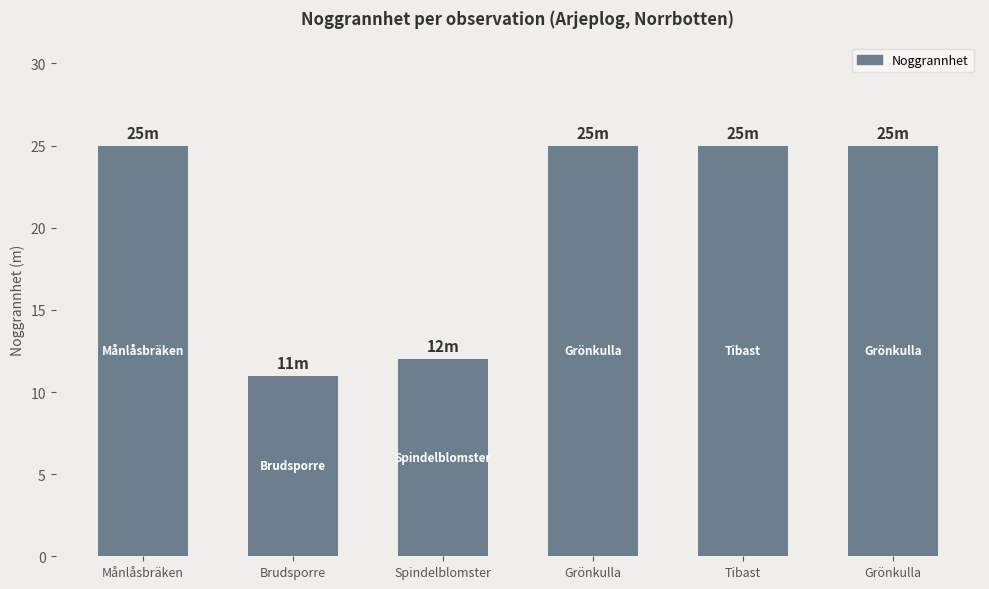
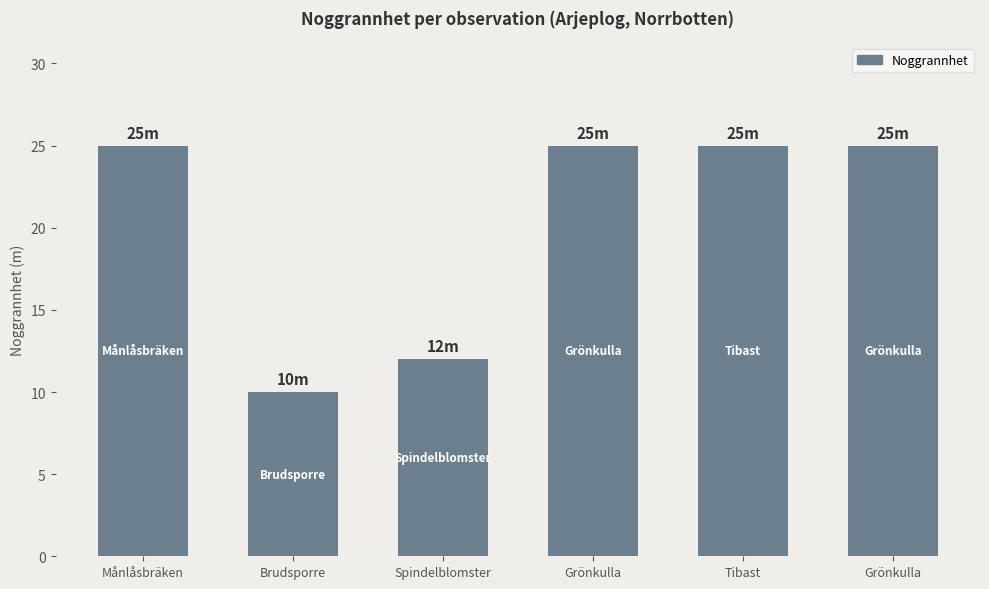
Brudsporre: 11m -> 10m
